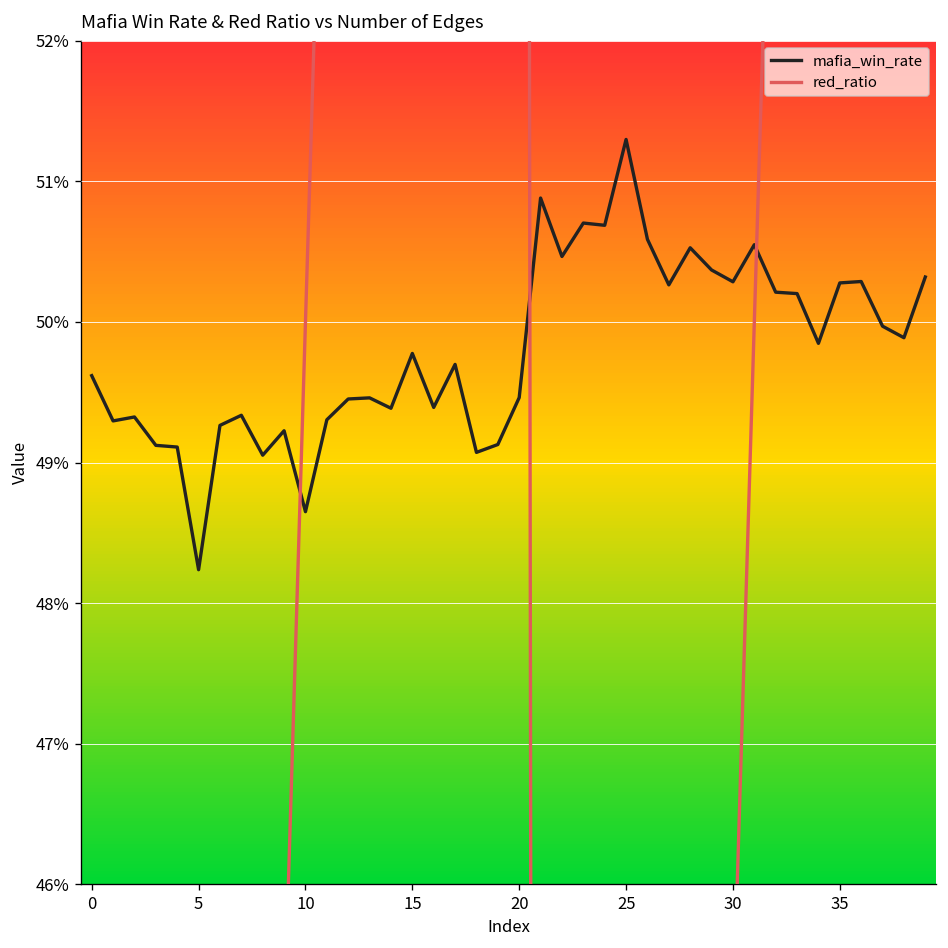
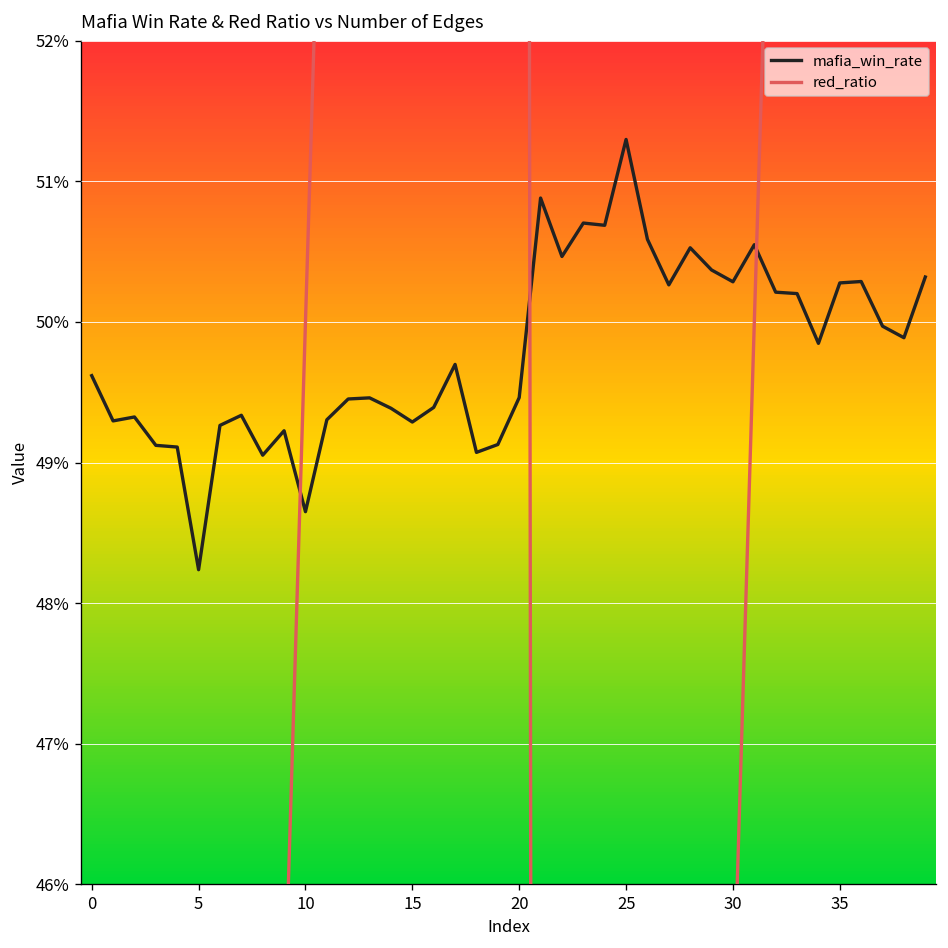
mafia_win_rate, 15: 49.78% -> 49.29%
